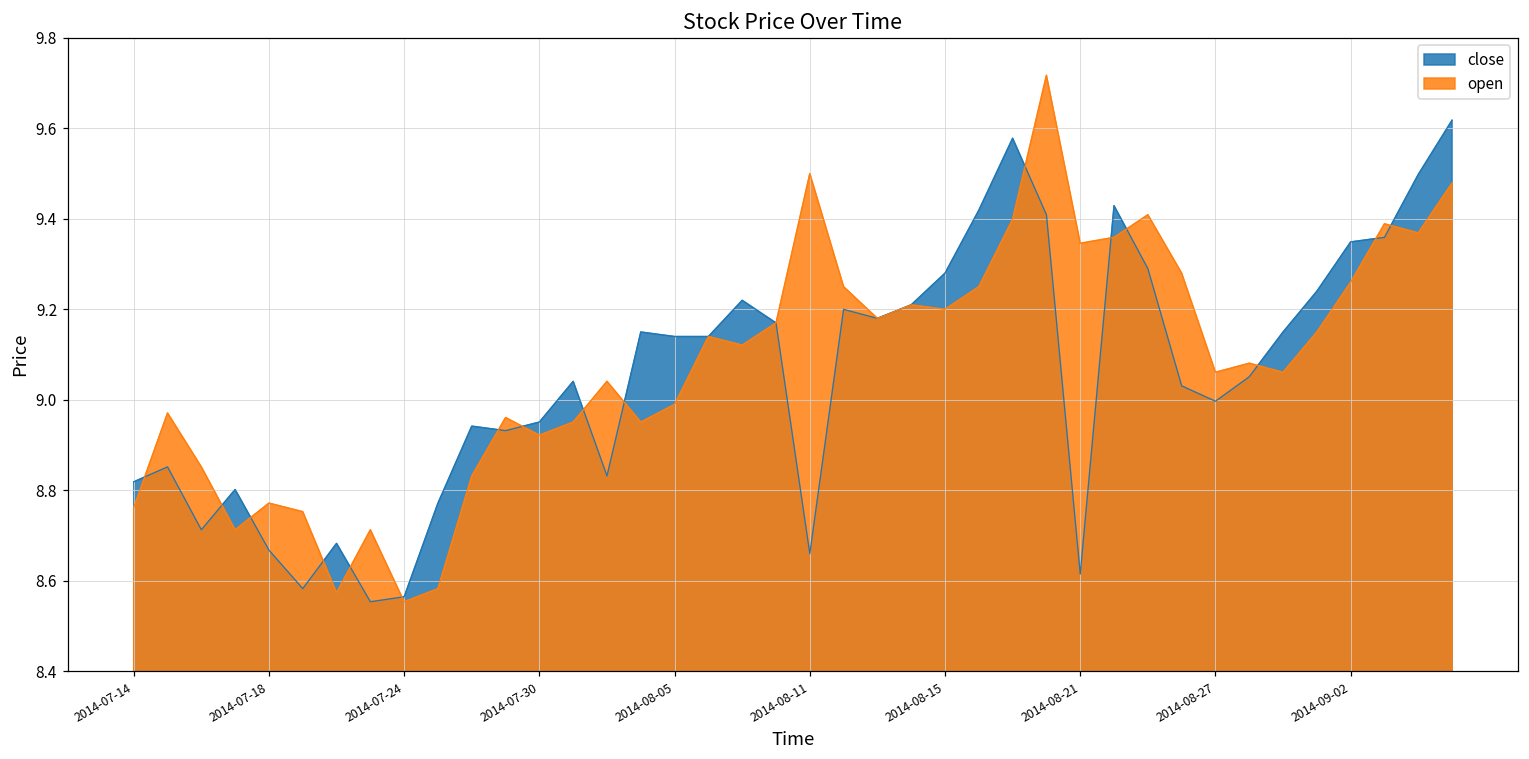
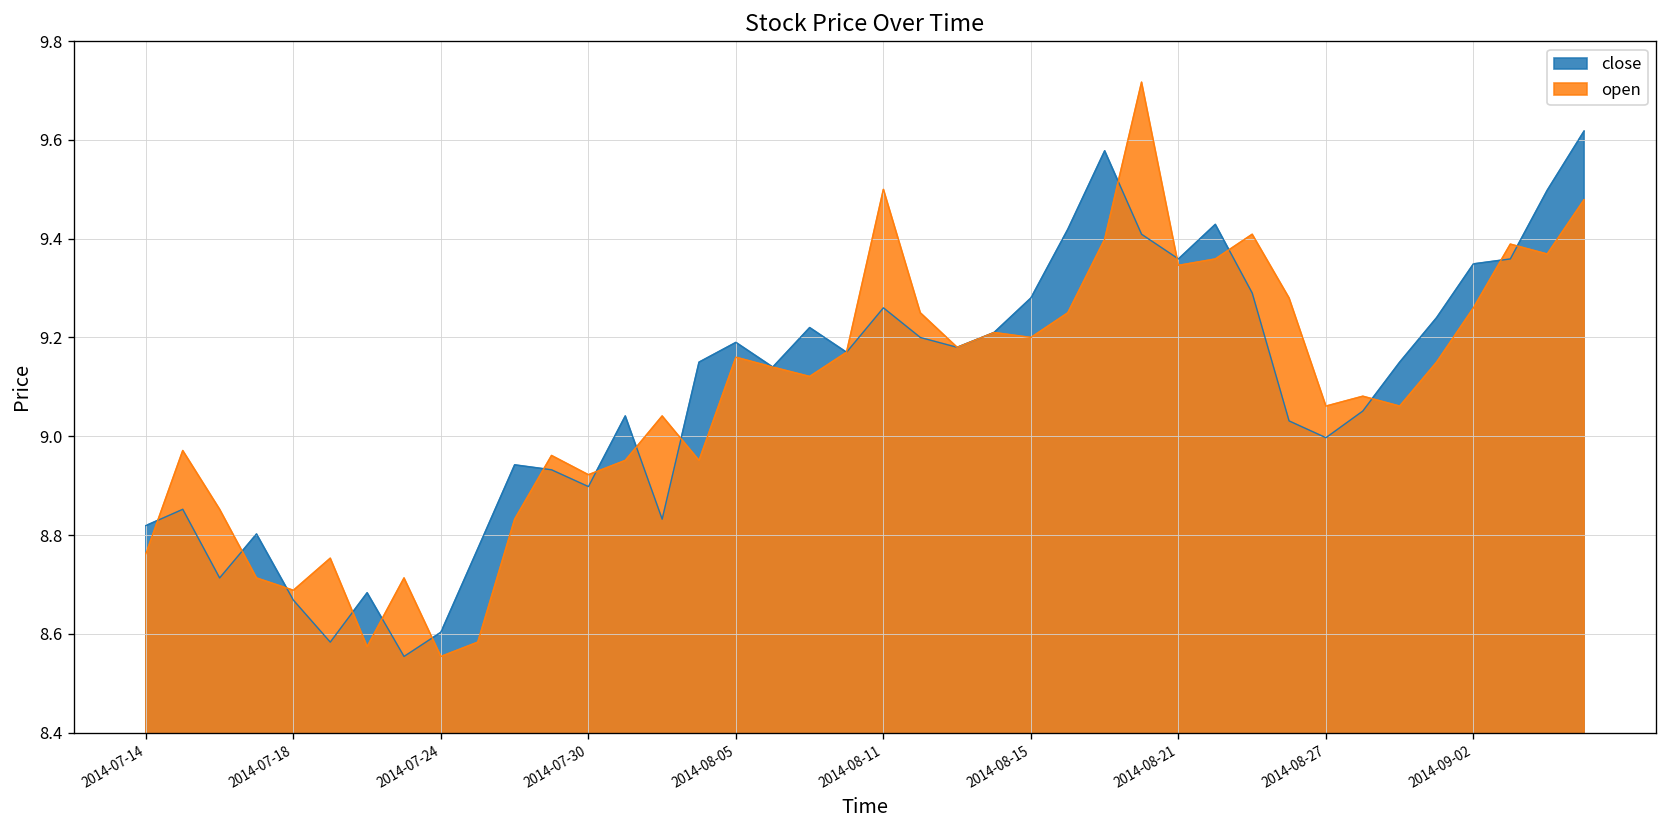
open, 2014-07-18: 8.77 -> 8.69
close, 2014-07-24: 8.57 -> 8.60
close, 2014-07-30: 8.95 -> 8.90
close, 2014-08-05: 9.14 -> 9.19
open, 2014-08-05: 8.99 -> 9.16
close, 2014-08-11: 8.66 -> 9.26
close, 2014-08-21: 8.62 -> 9.36
